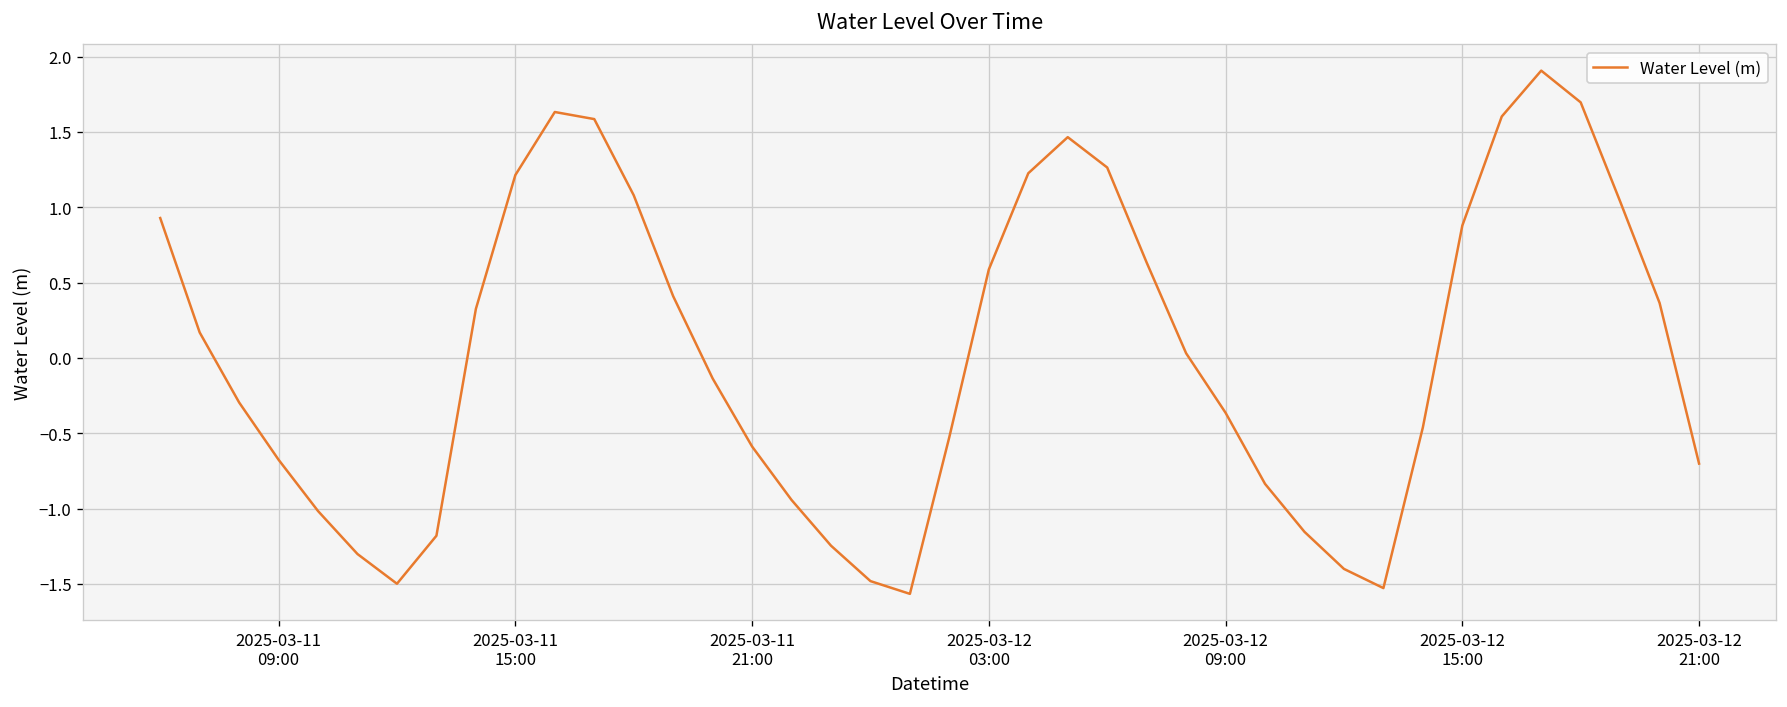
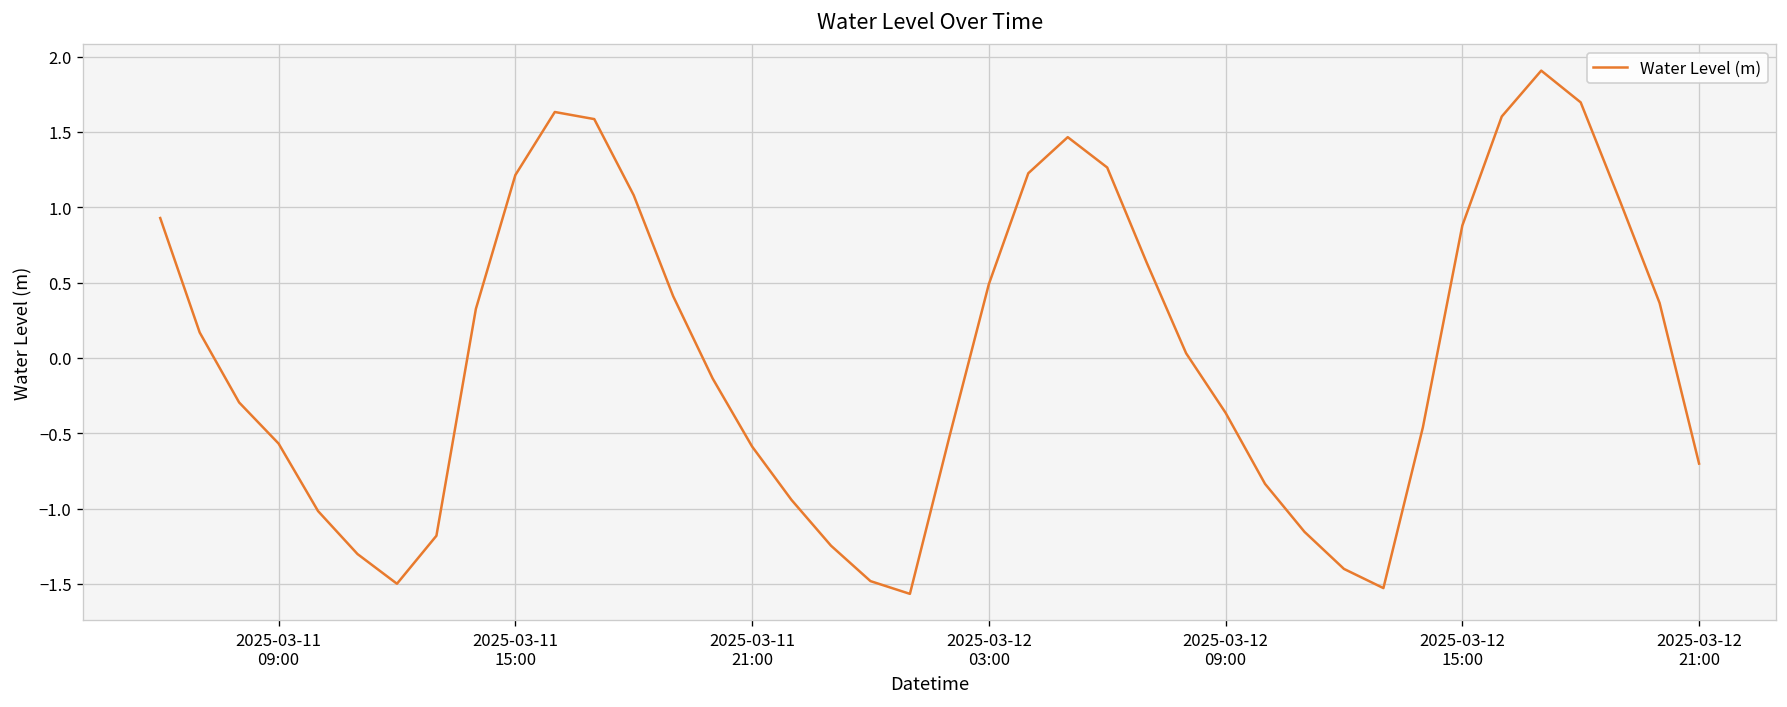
2025-03-11 09:00: -0.68 -> -0.57
2025-03-12 03:00: 0.59 -> 0.49
